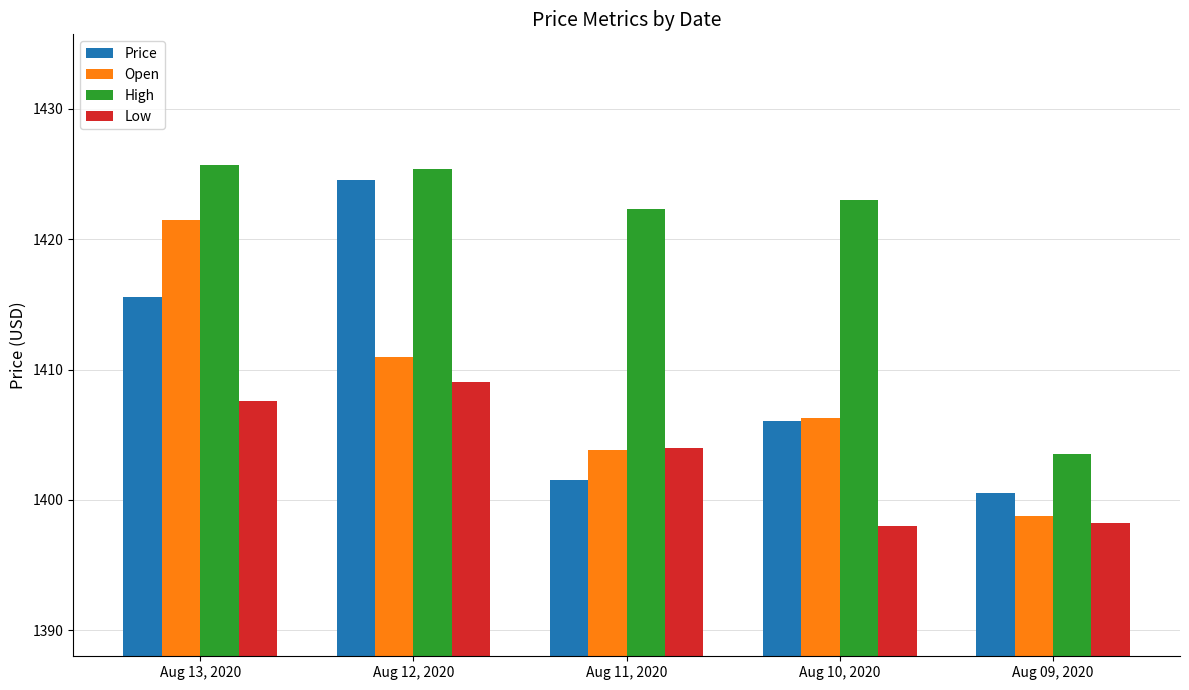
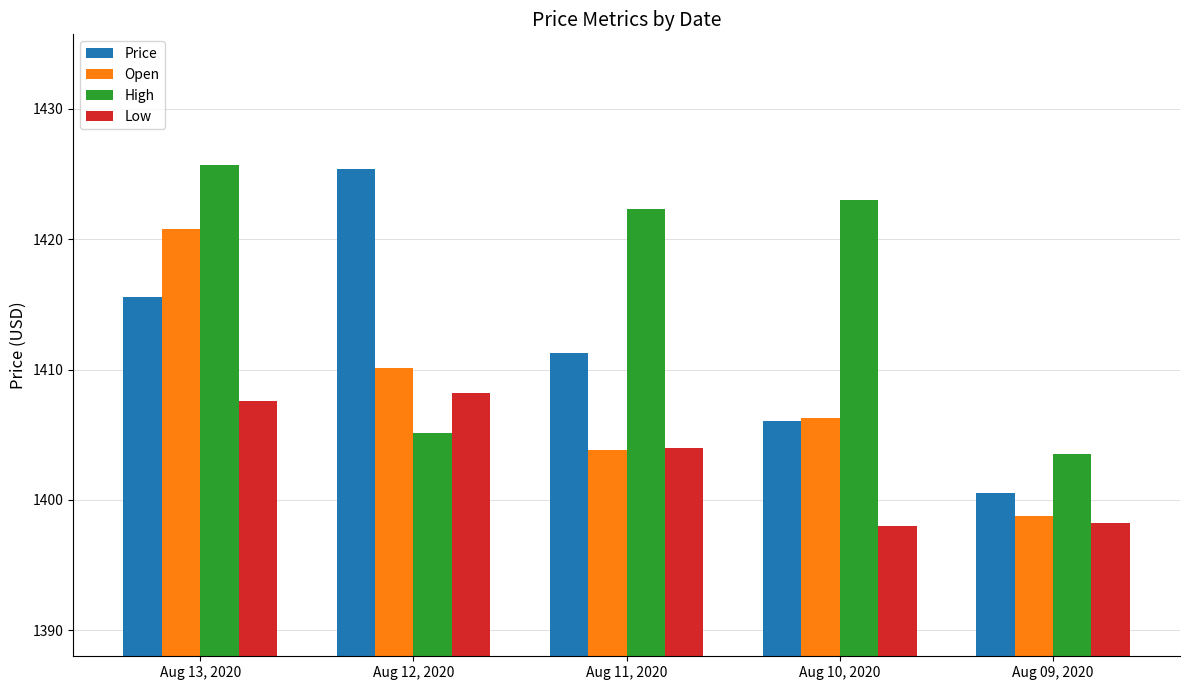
Open, Aug 13, 2020: 1421.5 -> 1420.8
Price, Aug 12, 2020: 1424.5 -> 1425.4
Open, Aug 12, 2020: 1411.0 -> 1410.1
High, Aug 12, 2020: 1425.4 -> 1405.2
Low, Aug 12, 2020: 1409.0 -> 1408.2
Price, Aug 11, 2020: 1401.6 -> 1411.3
